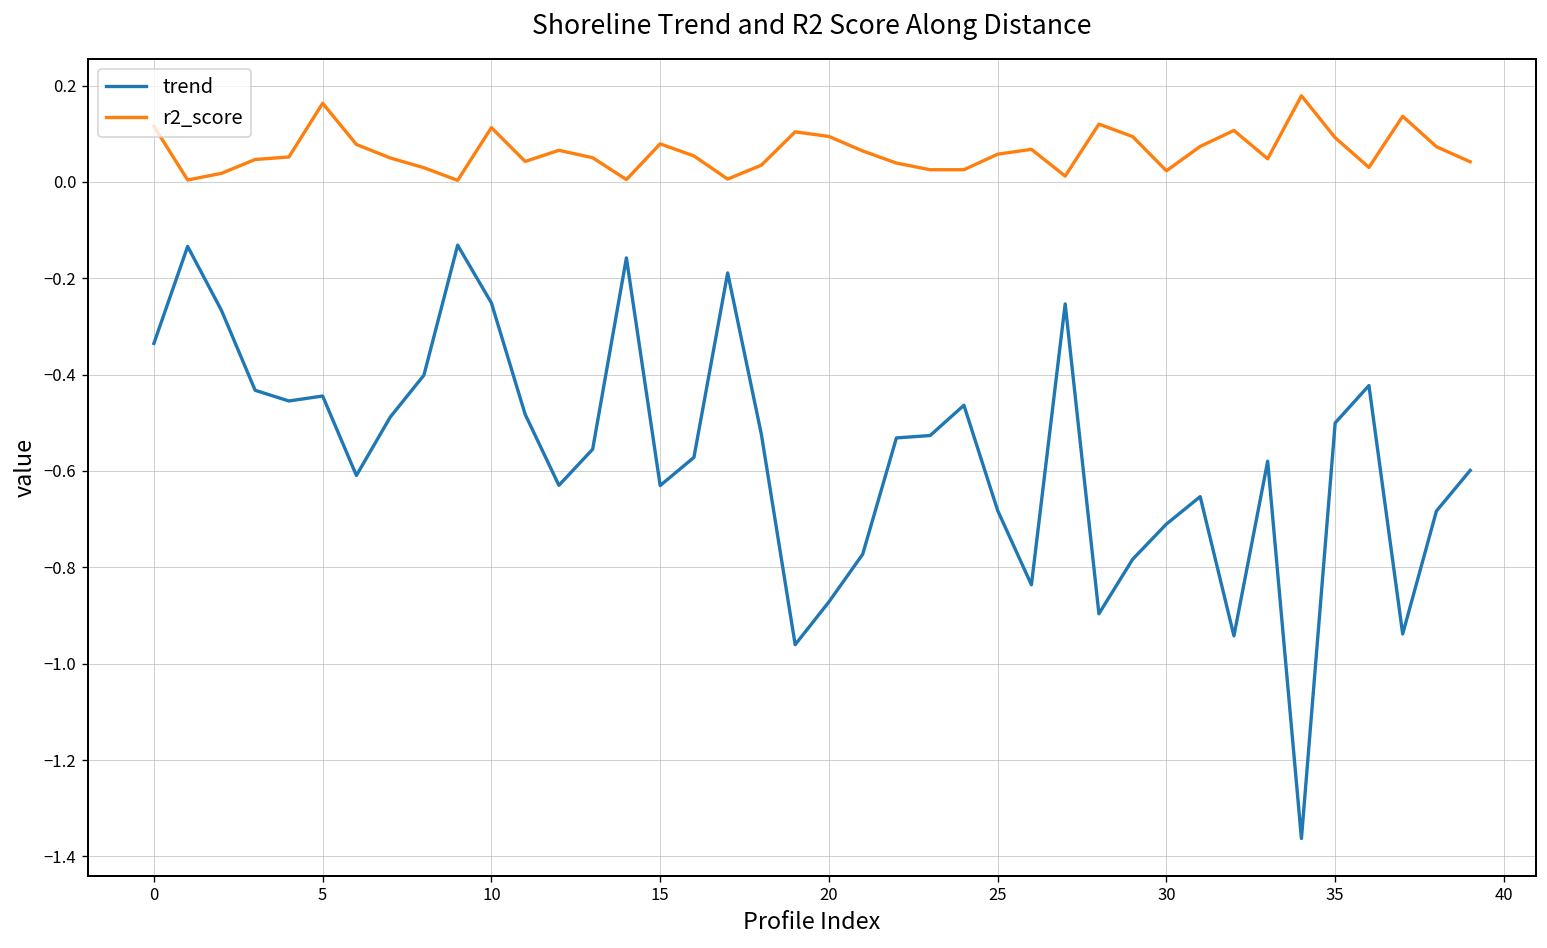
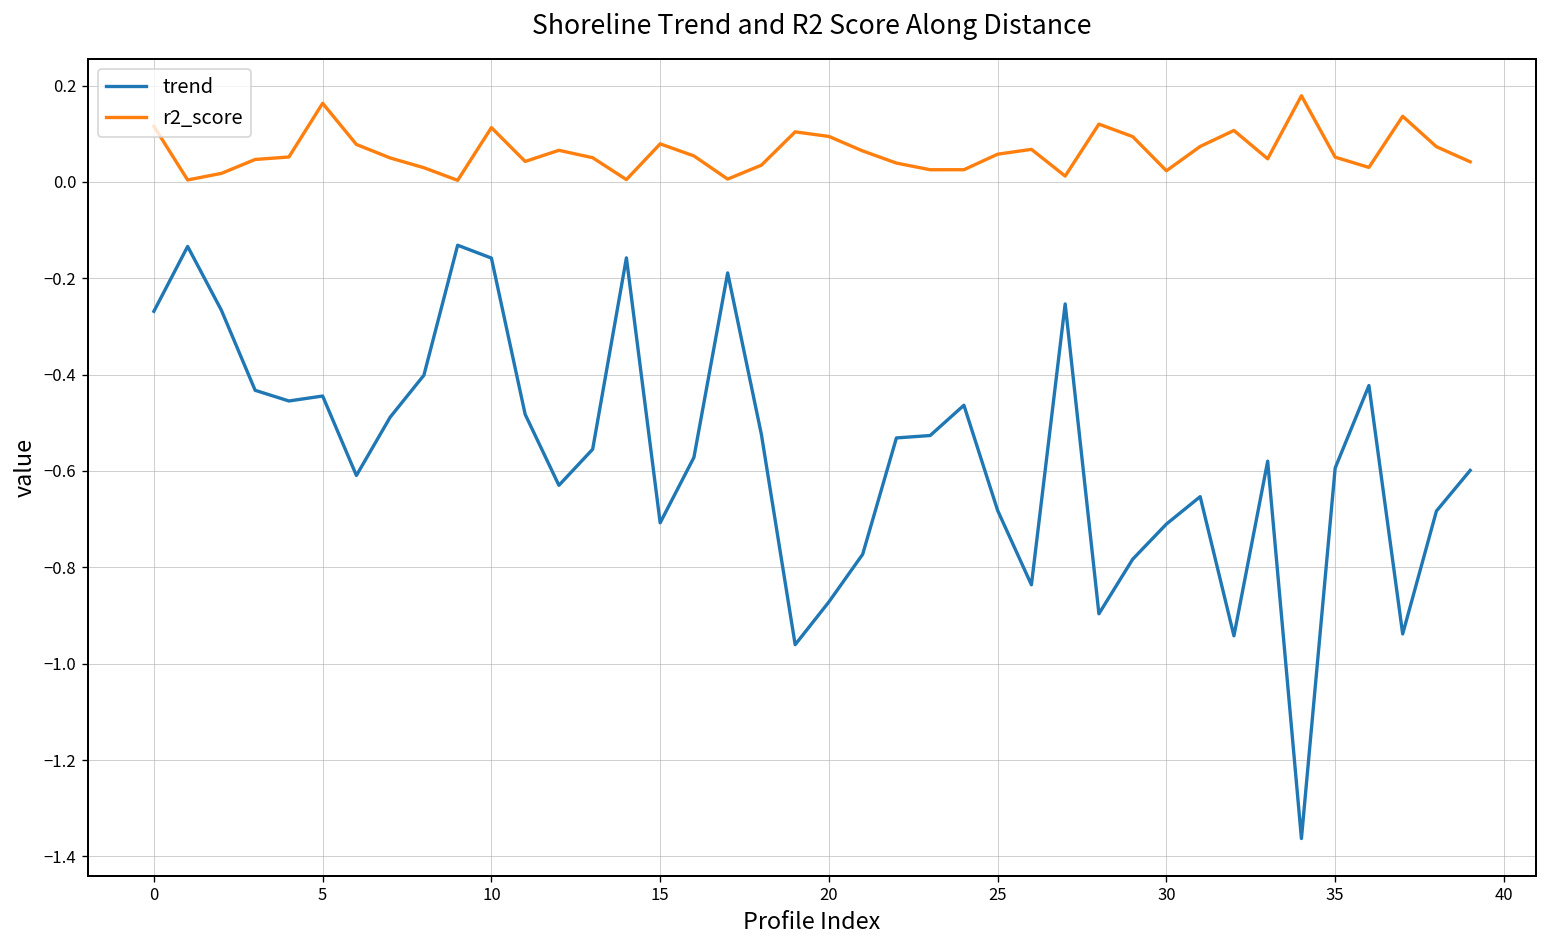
trend, 0: -0.34 -> -0.27
trend, 10: -0.25 -> -0.16
trend, 15: -0.63 -> -0.71
trend, 35: -0.50 -> -0.59
r2_score, 35: 0.09 -> 0.05
